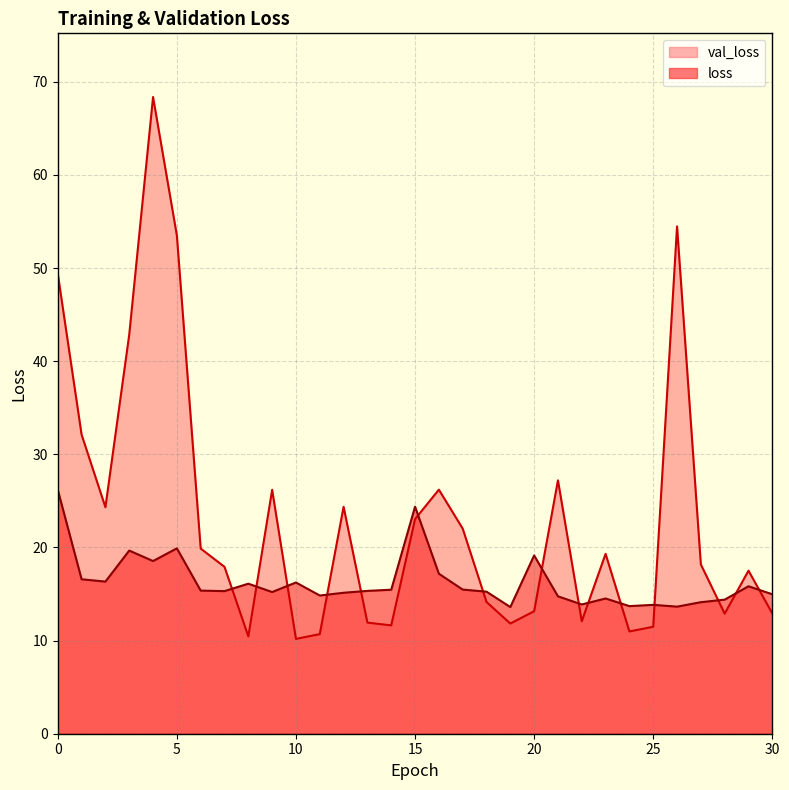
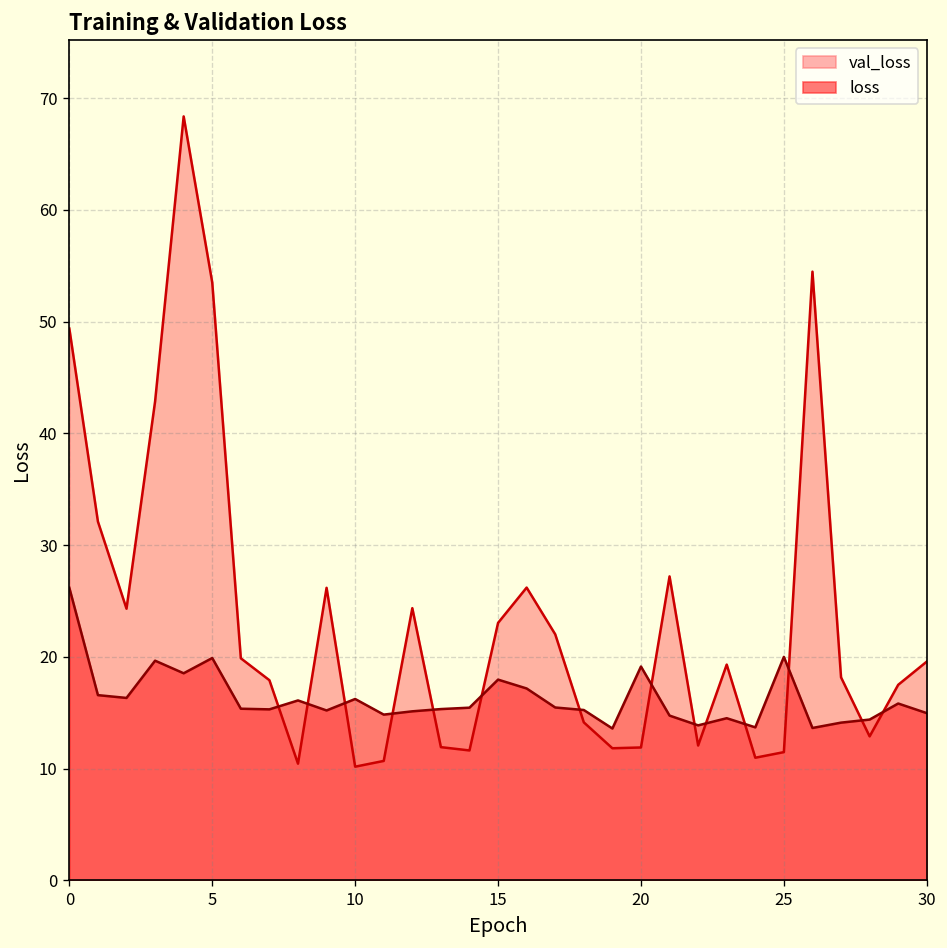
loss, 15: 24 -> 18
val_loss, 20: 13 -> 12
loss, 25: 14 -> 20
val_loss, 30: 13 -> 20
